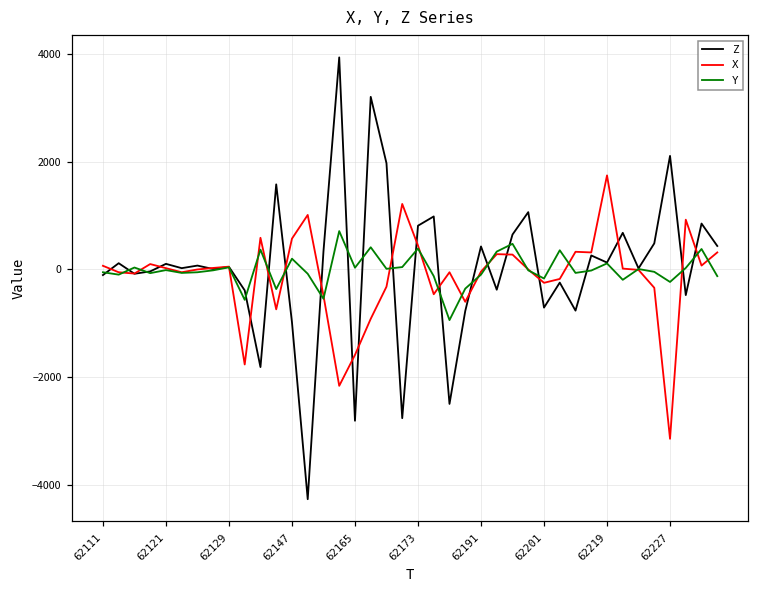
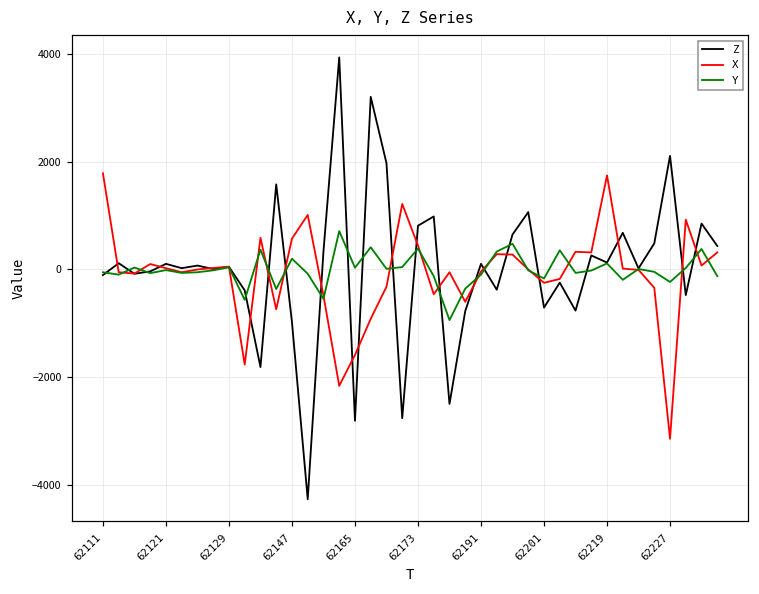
X, 62111: 100 -> 1800
Z, 62191: 400 -> 100
